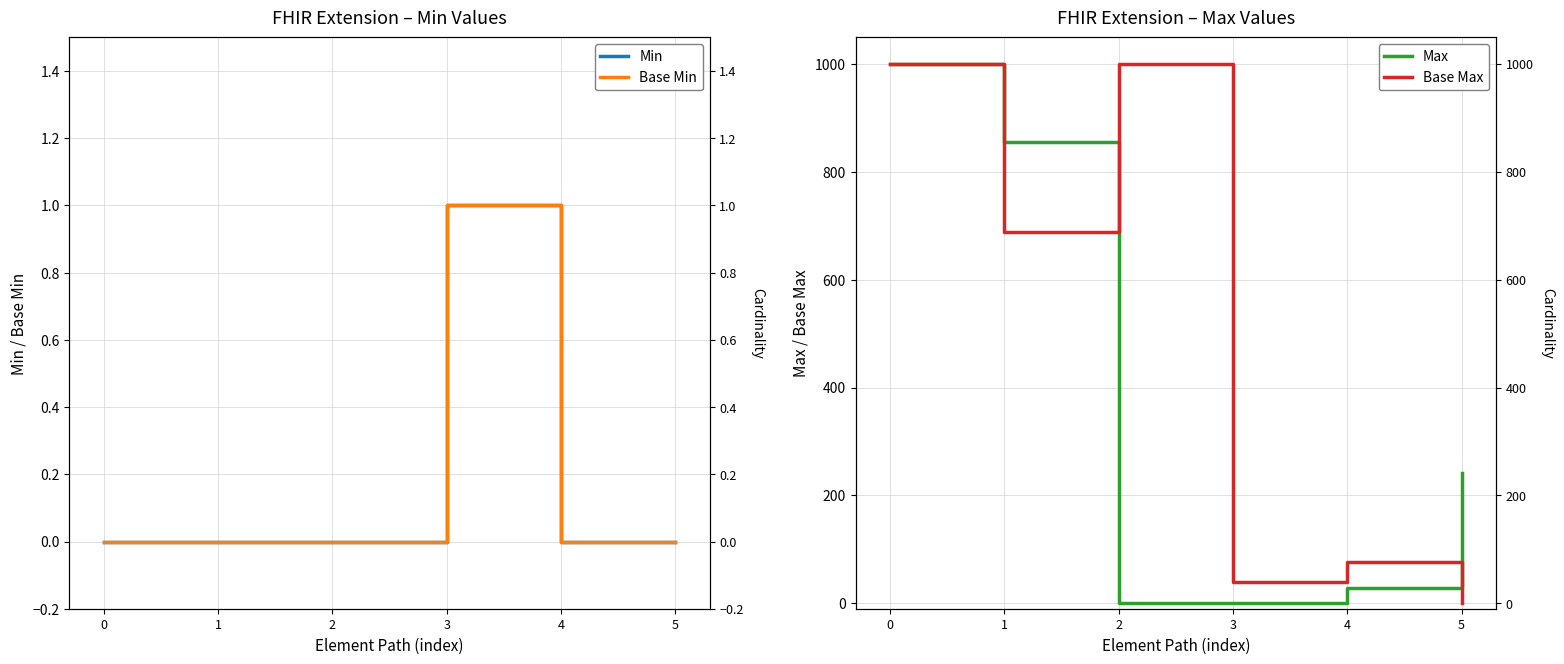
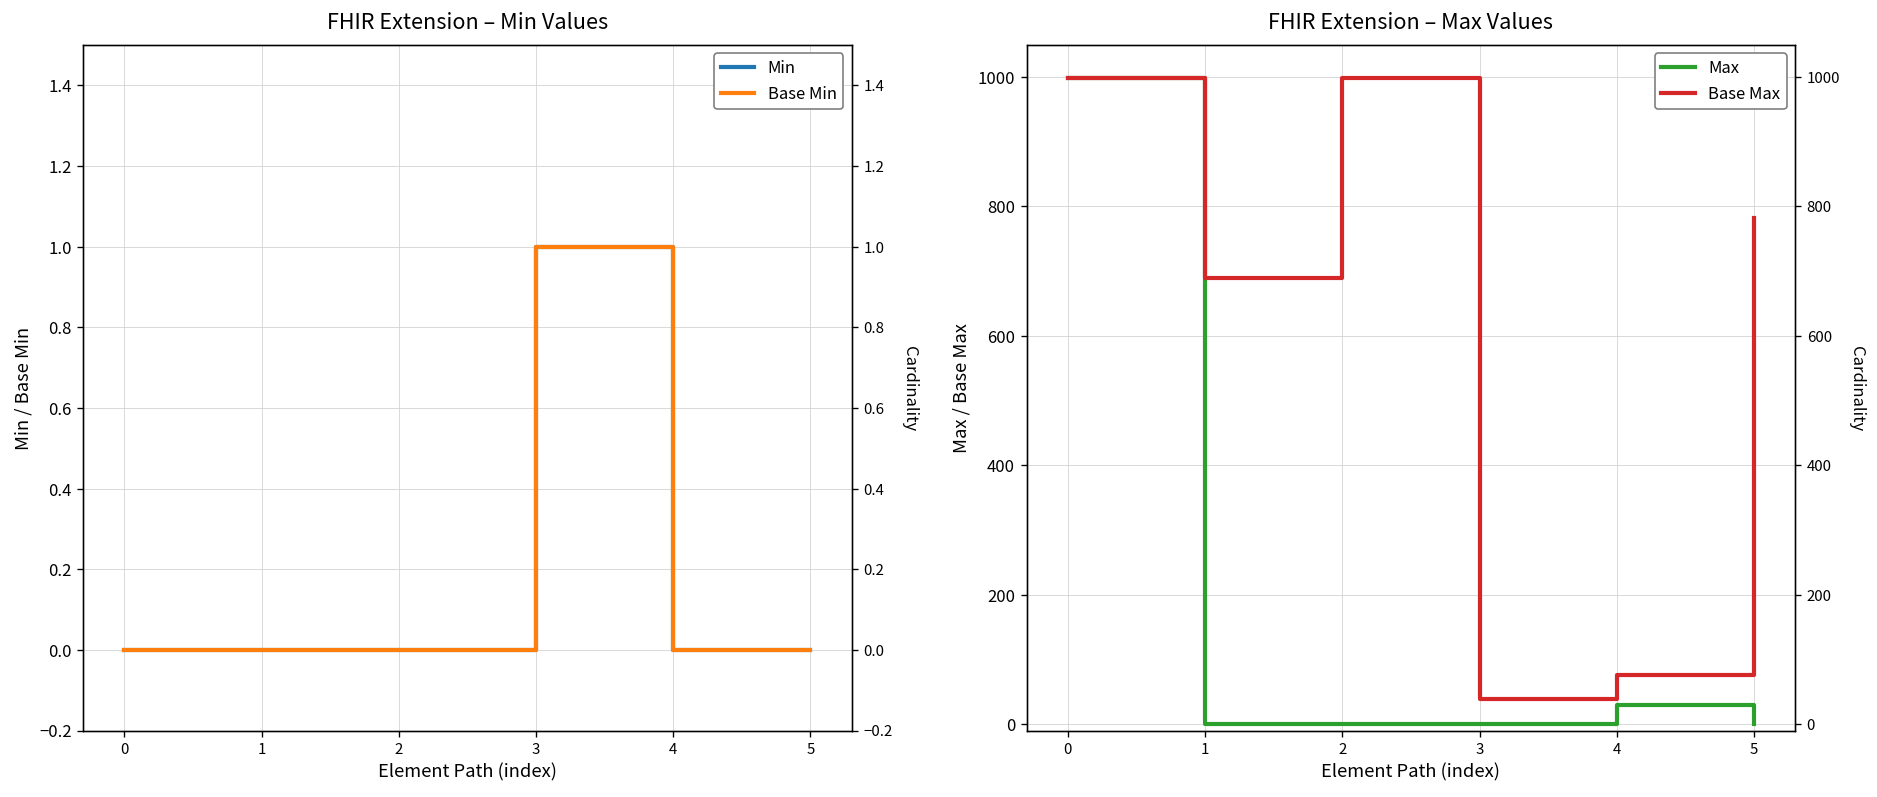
FHIR Extension – Max Values, Max, 1: 860 -> 0
FHIR Extension – Max Values, Max, 5: 240 -> 0
FHIR Extension – Max Values, Base Max, 5: 0 -> 780
